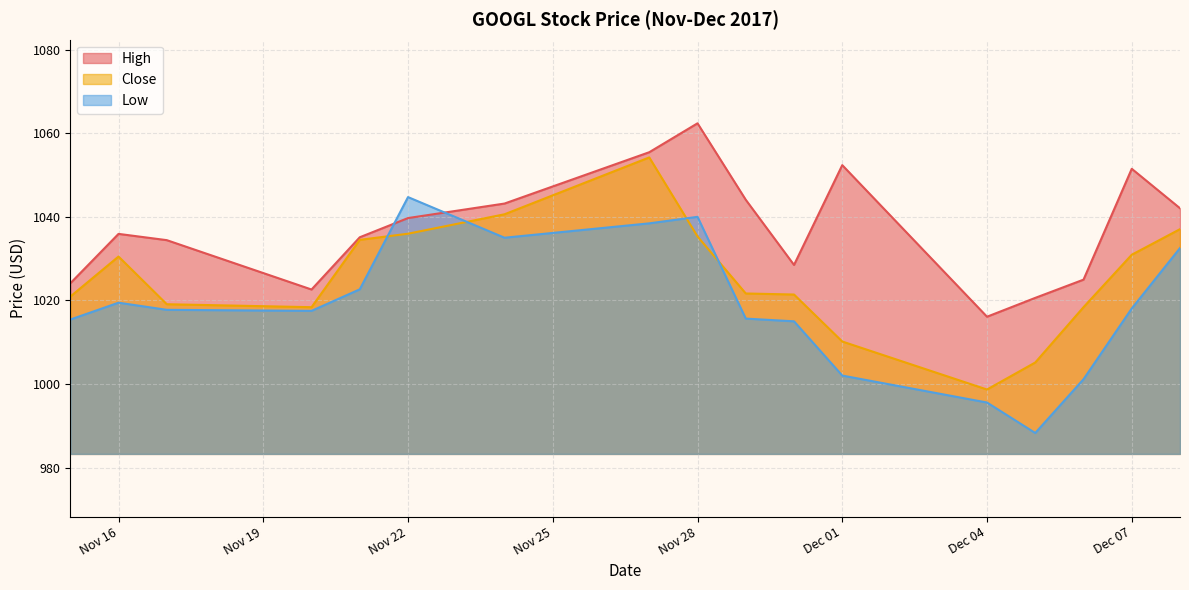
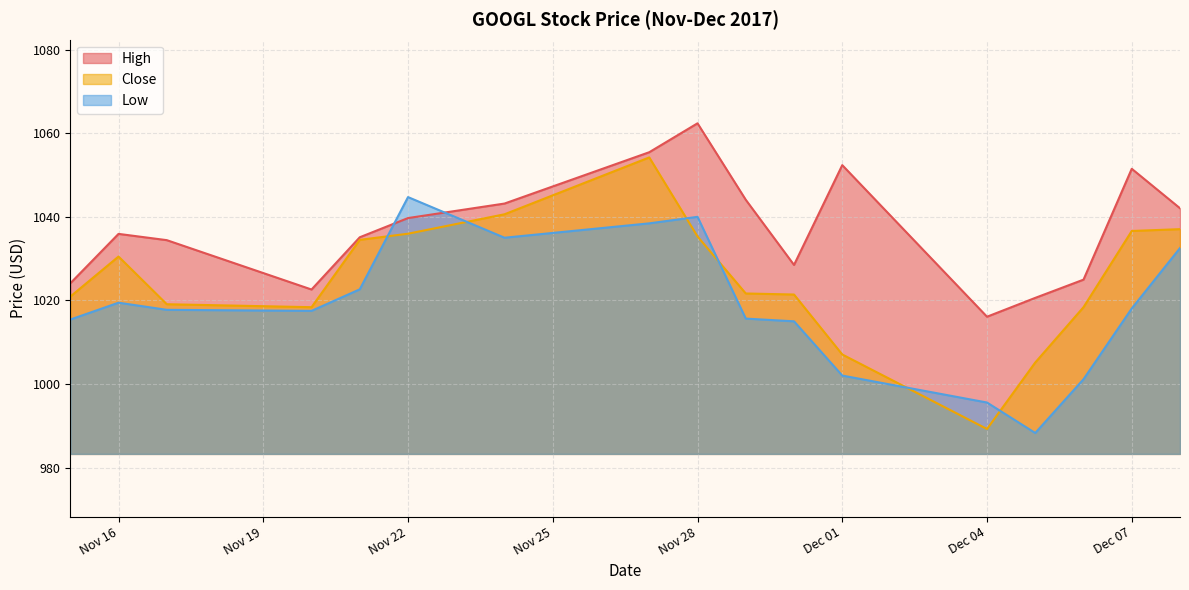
Close, Dec 01: 1010 -> 1007
Close, Dec 04: 999 -> 989
Close, Dec 07: 1031 -> 1037
